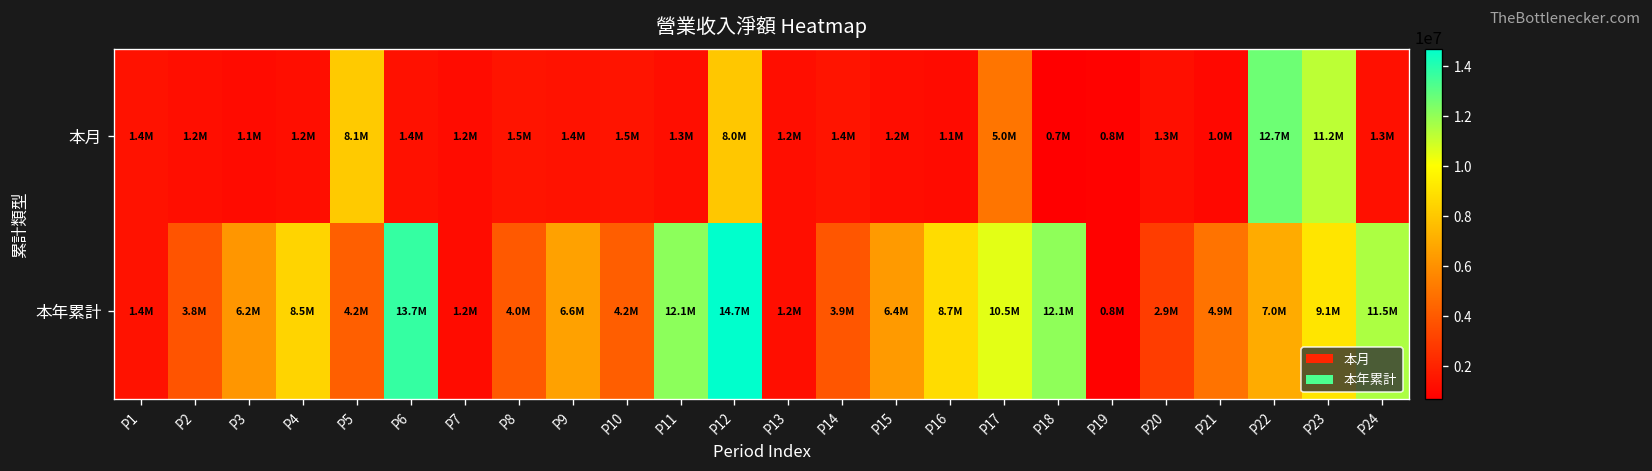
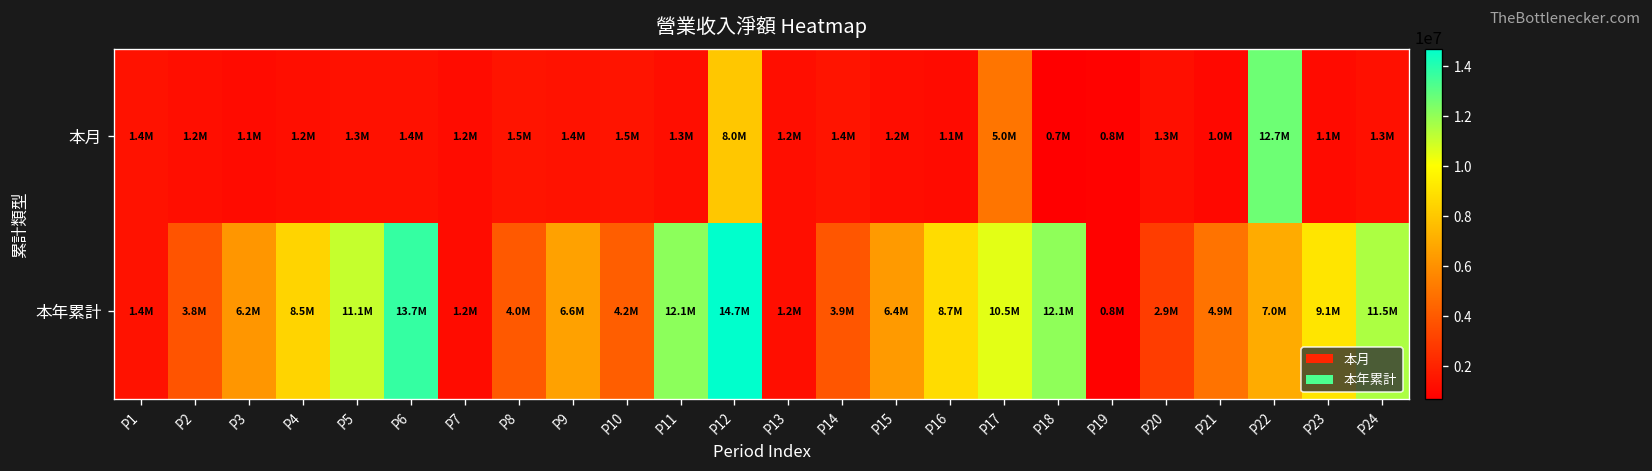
本月, P5: 8.1M -> 1.3M
本月, P23: 11.2M -> 1.1M
本年累計, P5: 4.2M -> 11.1M
